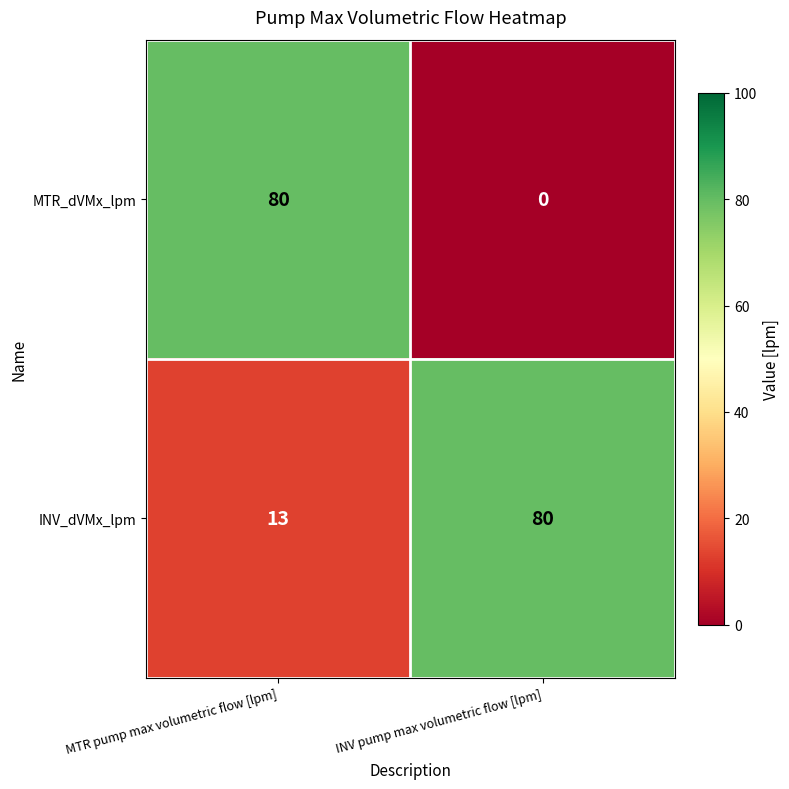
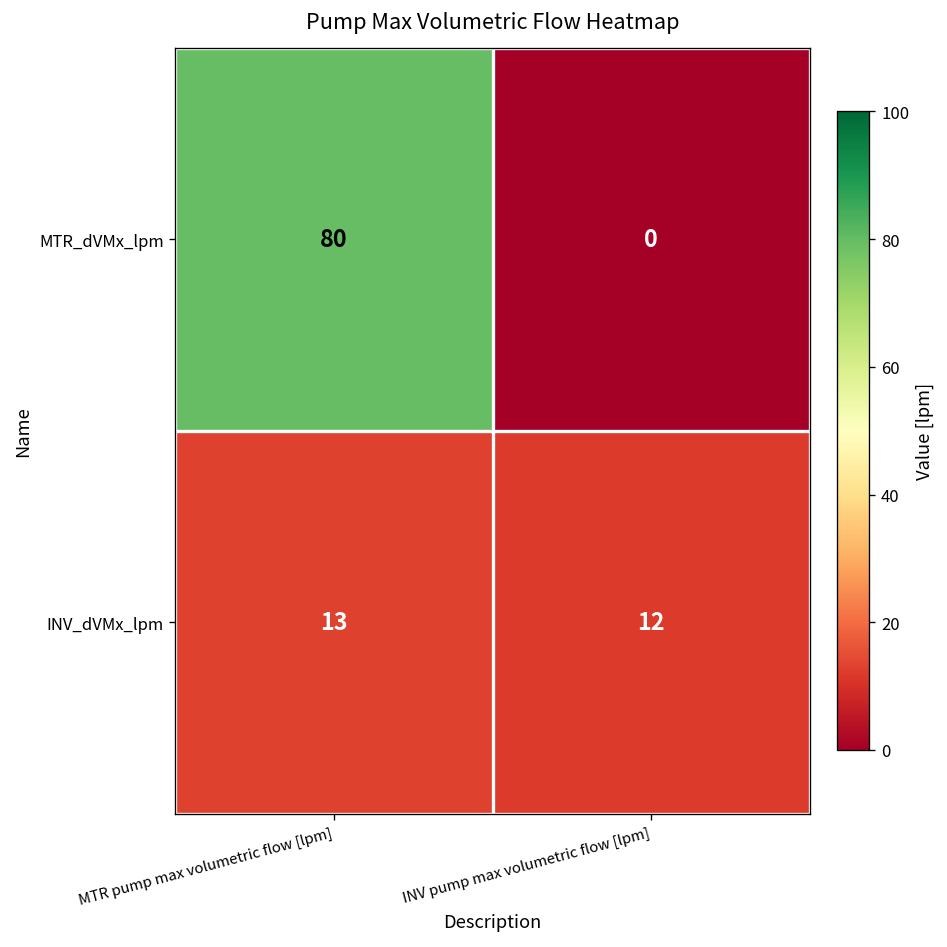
INV_dVMx_lpm, INV pump max volumetric flow [lpm]: 80 -> 12
